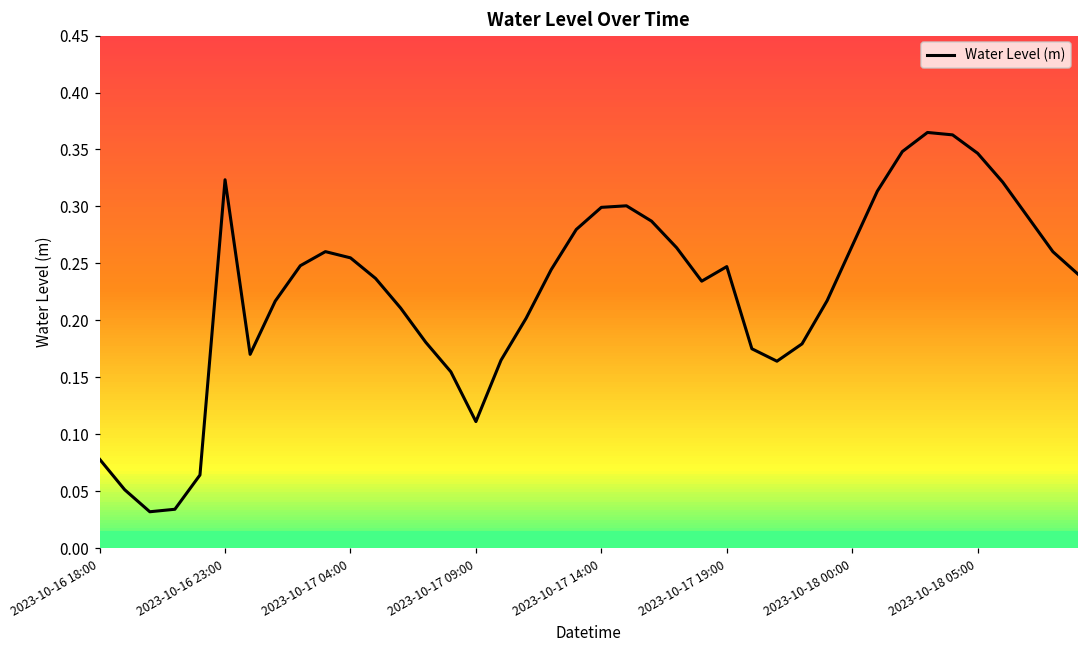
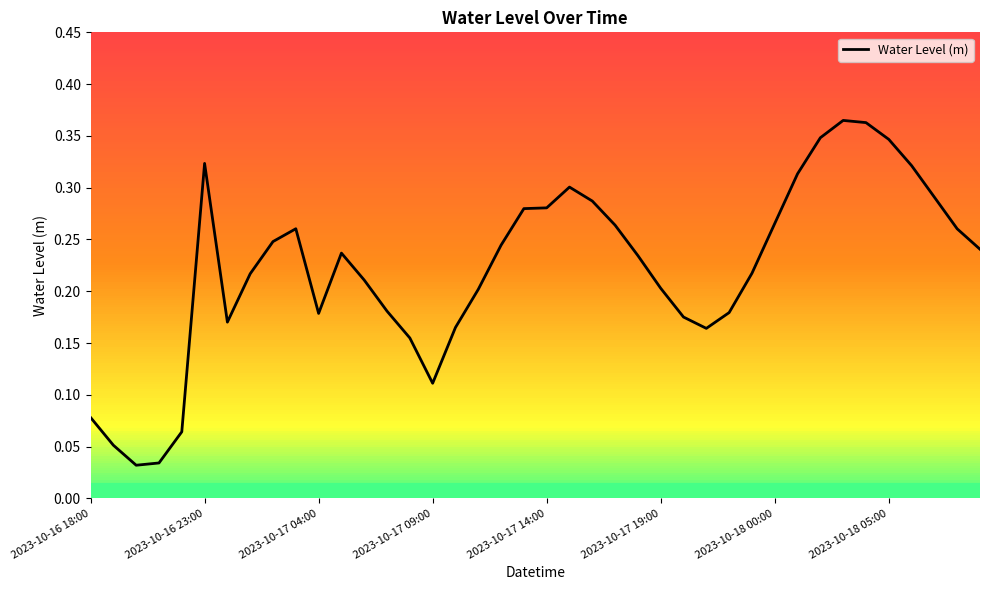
Water Level (m), 2023-10-17 04:00: 0.255 -> 0.179
Water Level (m), 2023-10-17 14:00: 0.299 -> 0.281
Water Level (m), 2023-10-17 19:00: 0.247 -> 0.203
